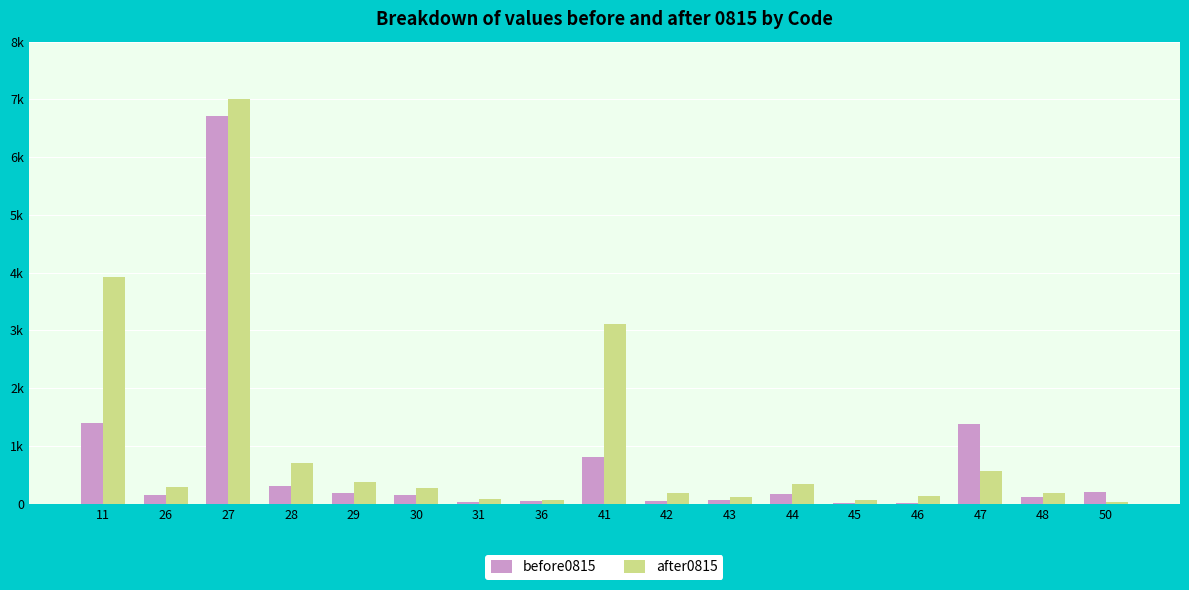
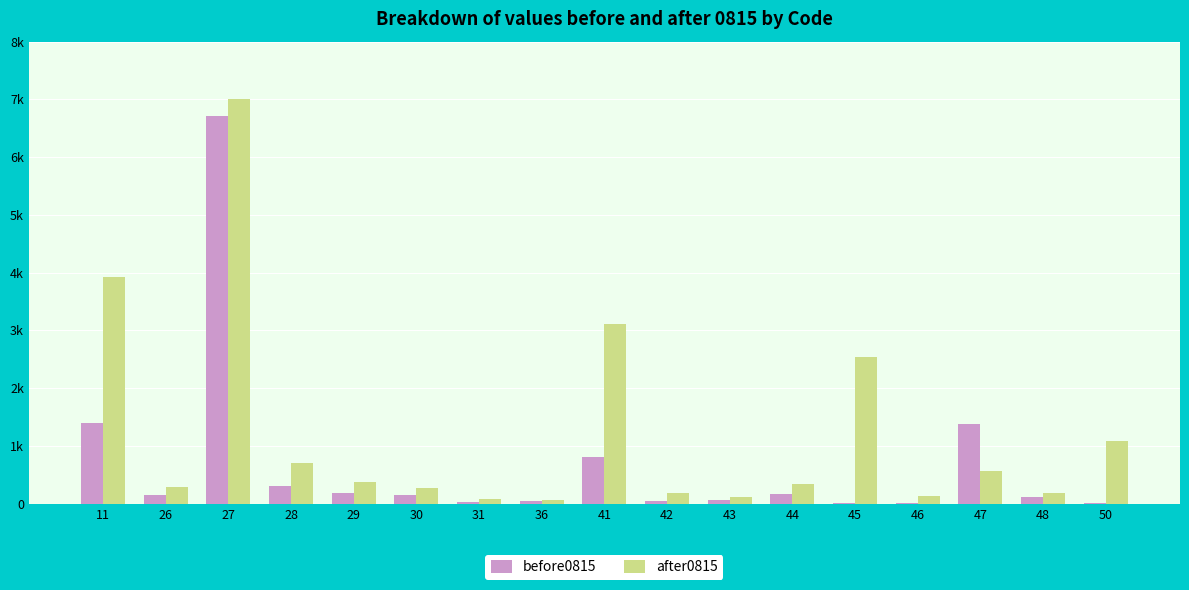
after0815, 45: 100 -> 2500
before0815, 50: 200 -> 0
after0815, 50: 0 -> 1100
